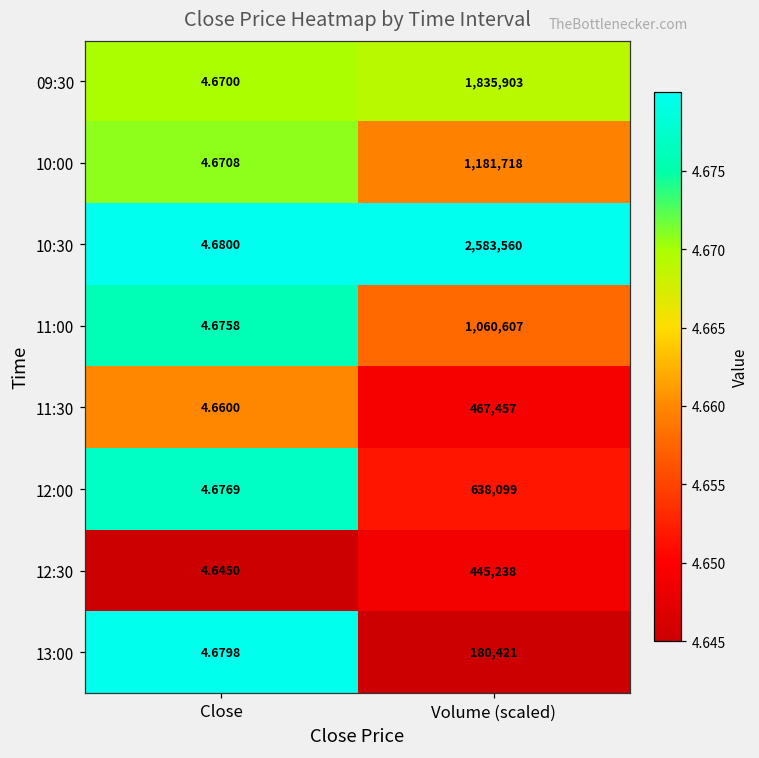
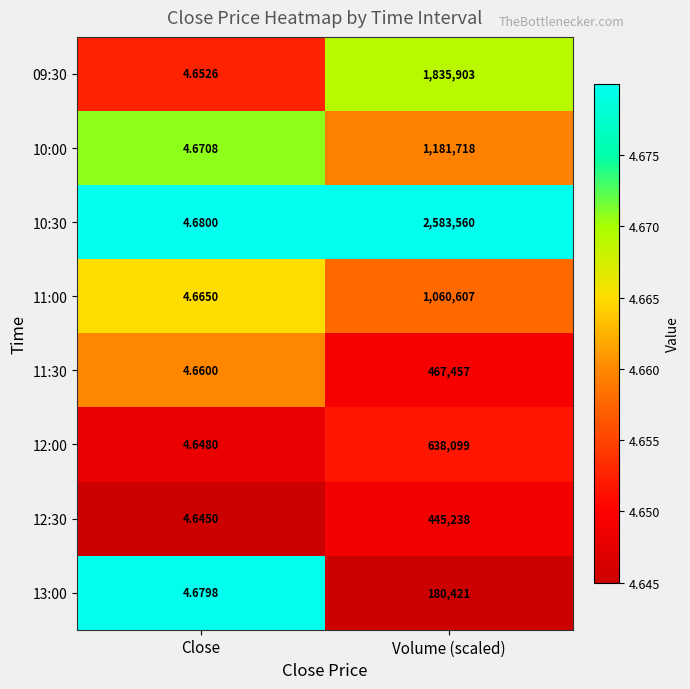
09:30, Close: 4.6700 -> 4.6526
11:00, Close: 4.6758 -> 4.6650
12:00, Close: 4.6769 -> 4.6480
